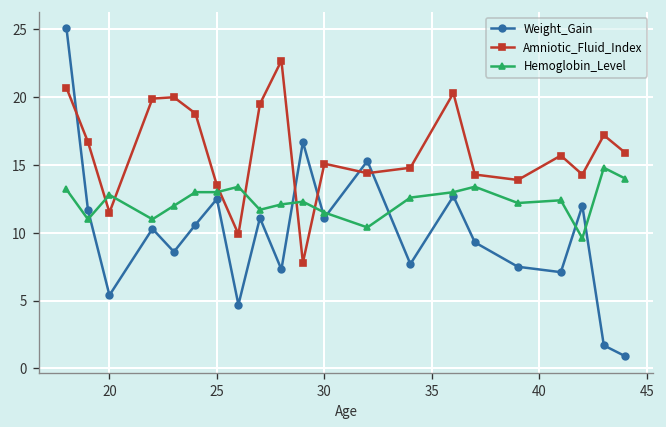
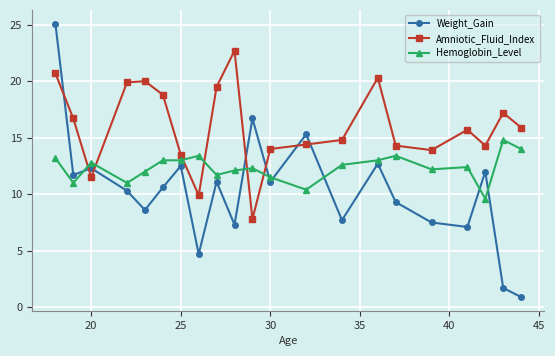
Weight_Gain, 20: 5.4 -> 12.3
Amniotic_Fluid_Index, 30: 15.1 -> 14.0
